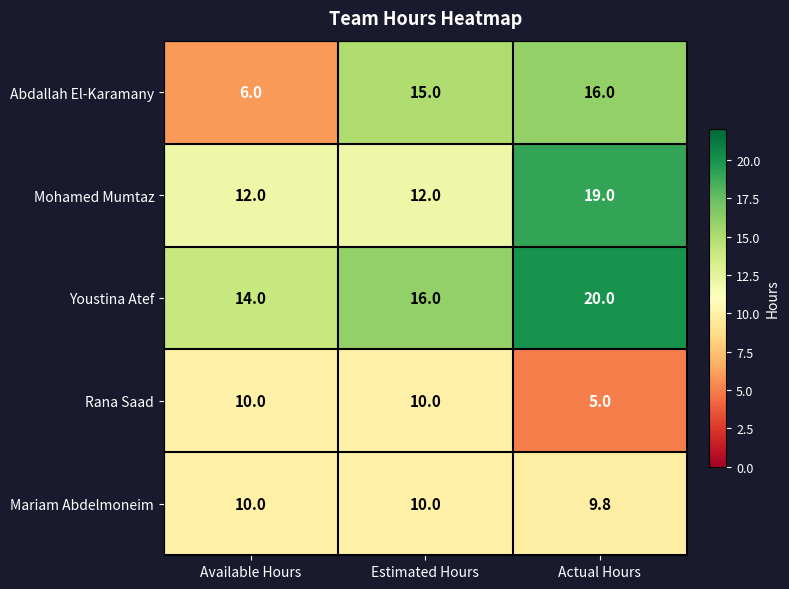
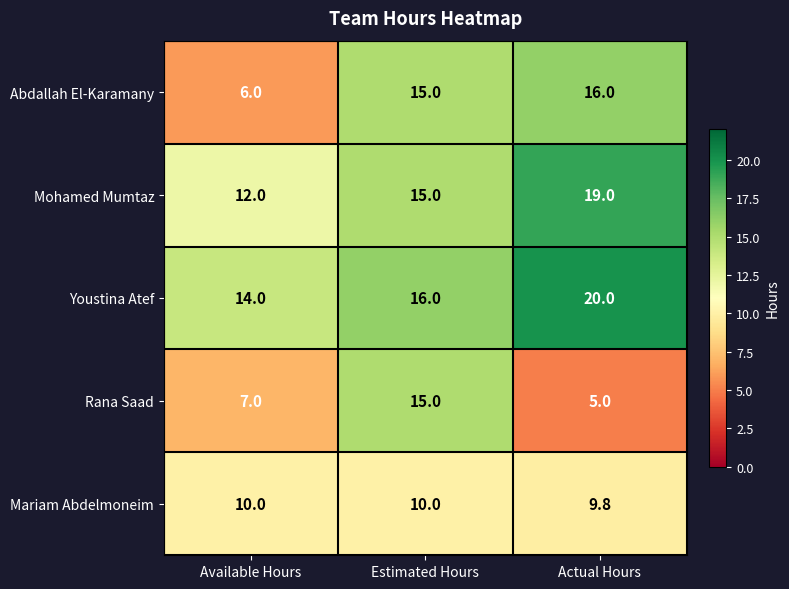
Mohamed Mumtaz, Estimated Hours: 12.0 -> 15.0
Rana Saad, Available Hours: 10.0 -> 7.0
Rana Saad, Estimated Hours: 10.0 -> 15.0
